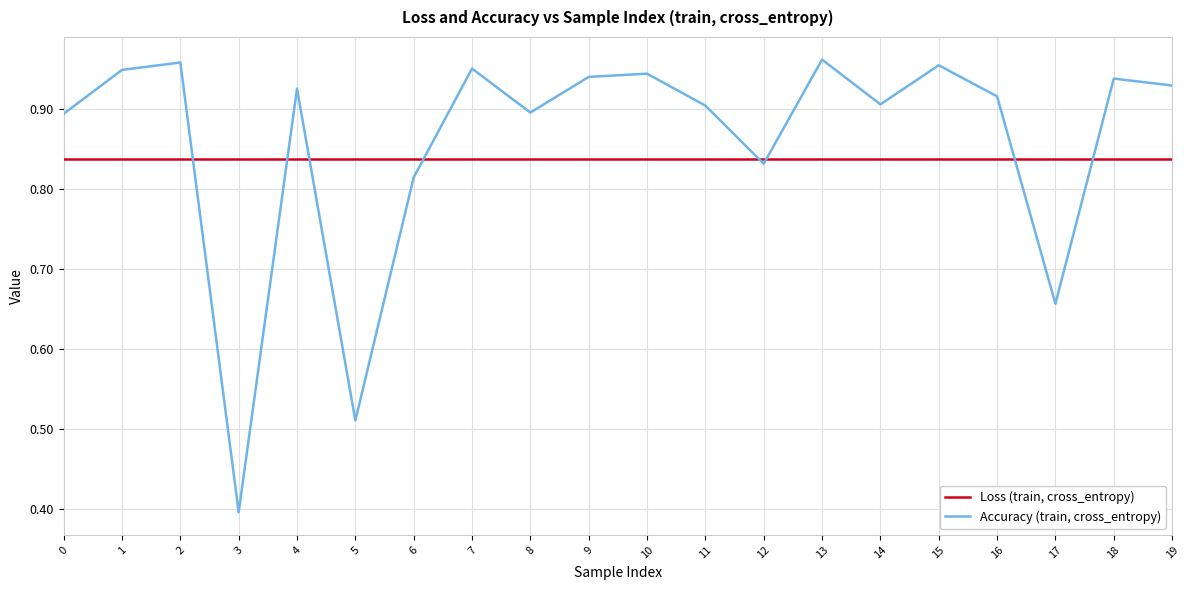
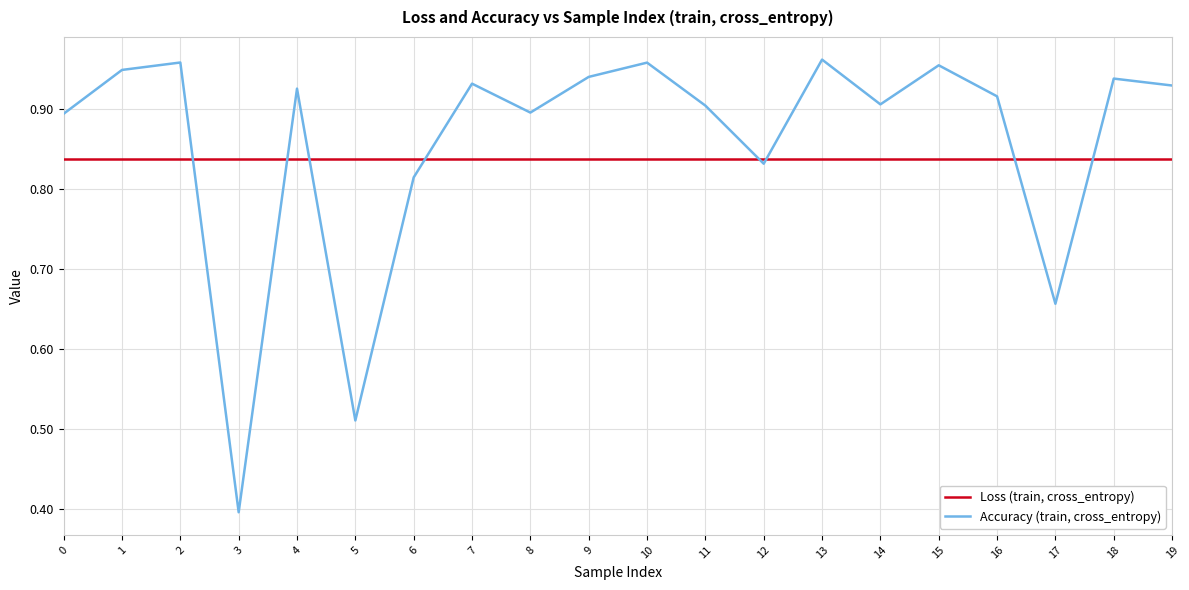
Accuracy (train, cross_entropy), 7: 0.95 -> 0.93
Accuracy (train, cross_entropy), 10: 0.94 -> 0.96
